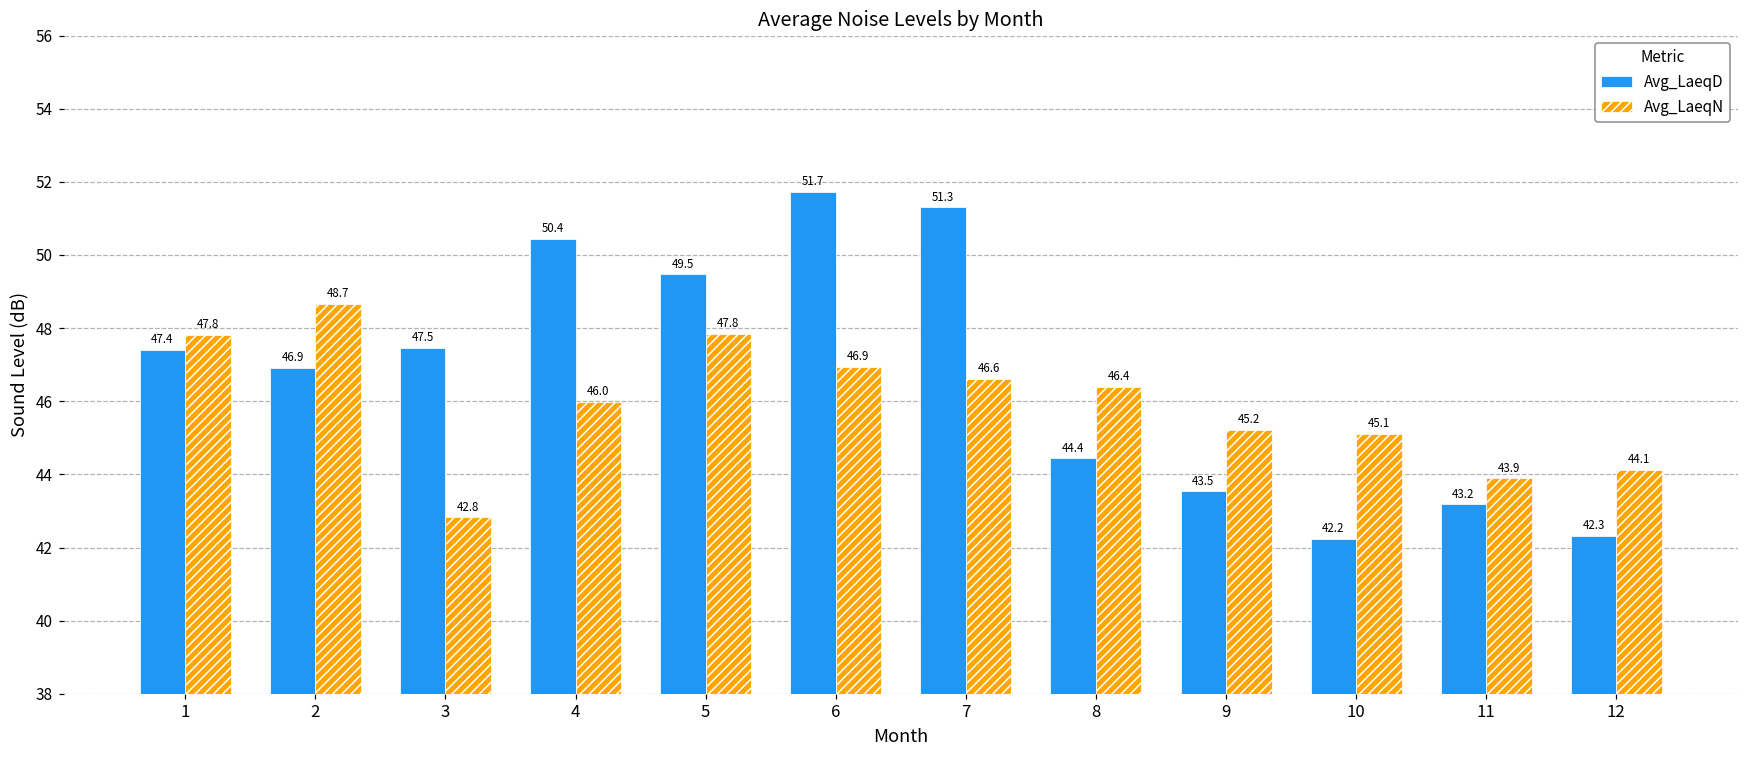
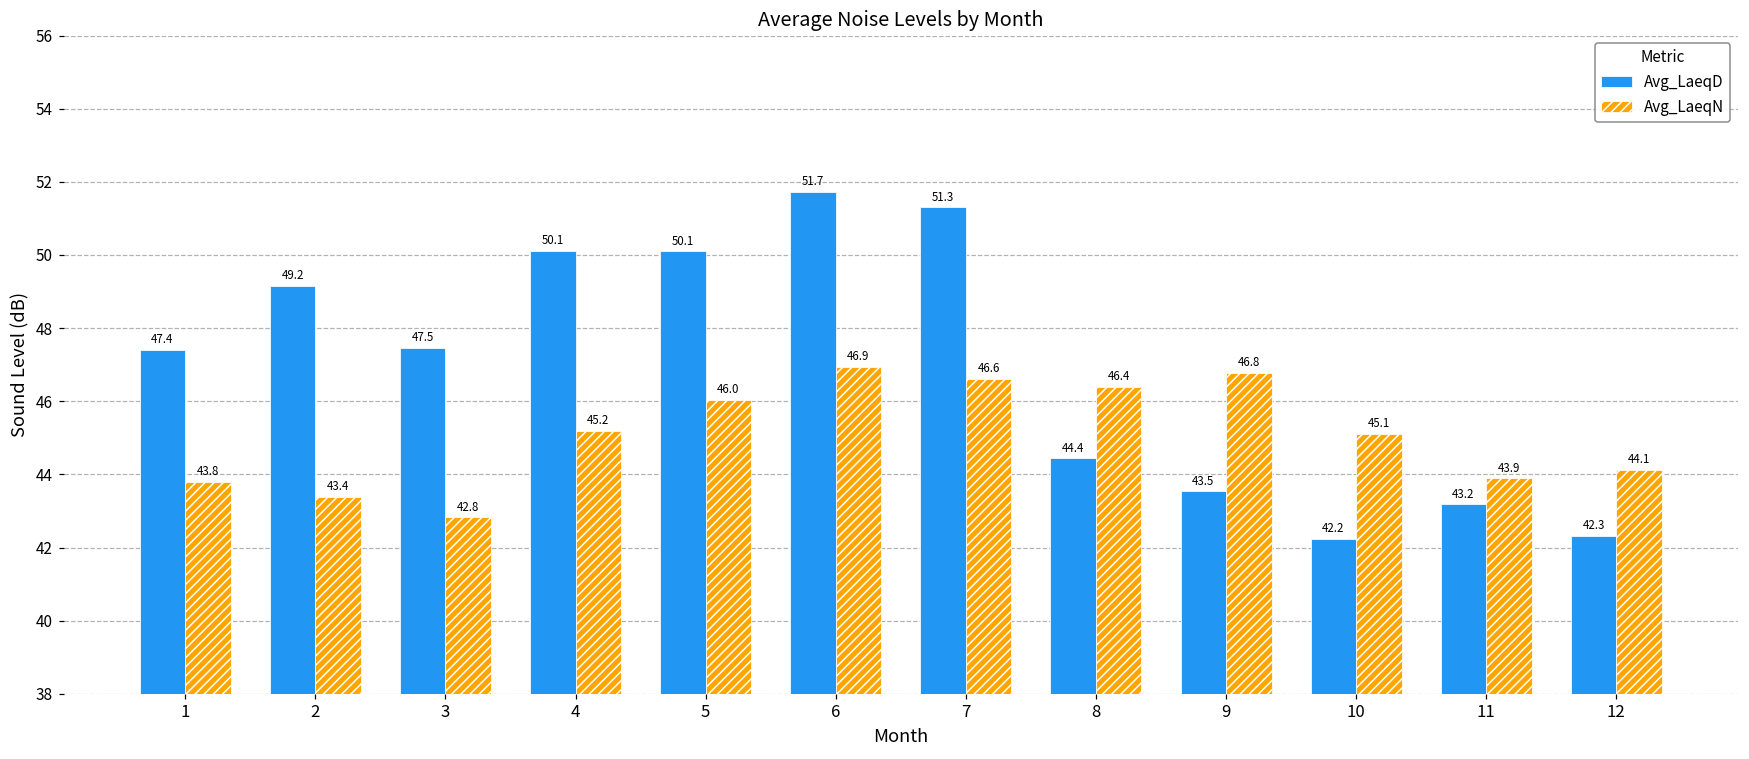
Avg_LaeqN, 1: 47.8 -> 43.8
Avg_LaeqD, 2: 46.9 -> 49.2
Avg_LaeqN, 2: 48.7 -> 43.4
Avg_LaeqD, 4: 50.4 -> 50.1
Avg_LaeqN, 4: 46.0 -> 45.2
Avg_LaeqD, 5: 49.5 -> 50.1
Avg_LaeqN, 5: 47.8 -> 46.0
Avg_LaeqN, 9: 45.2 -> 46.8
